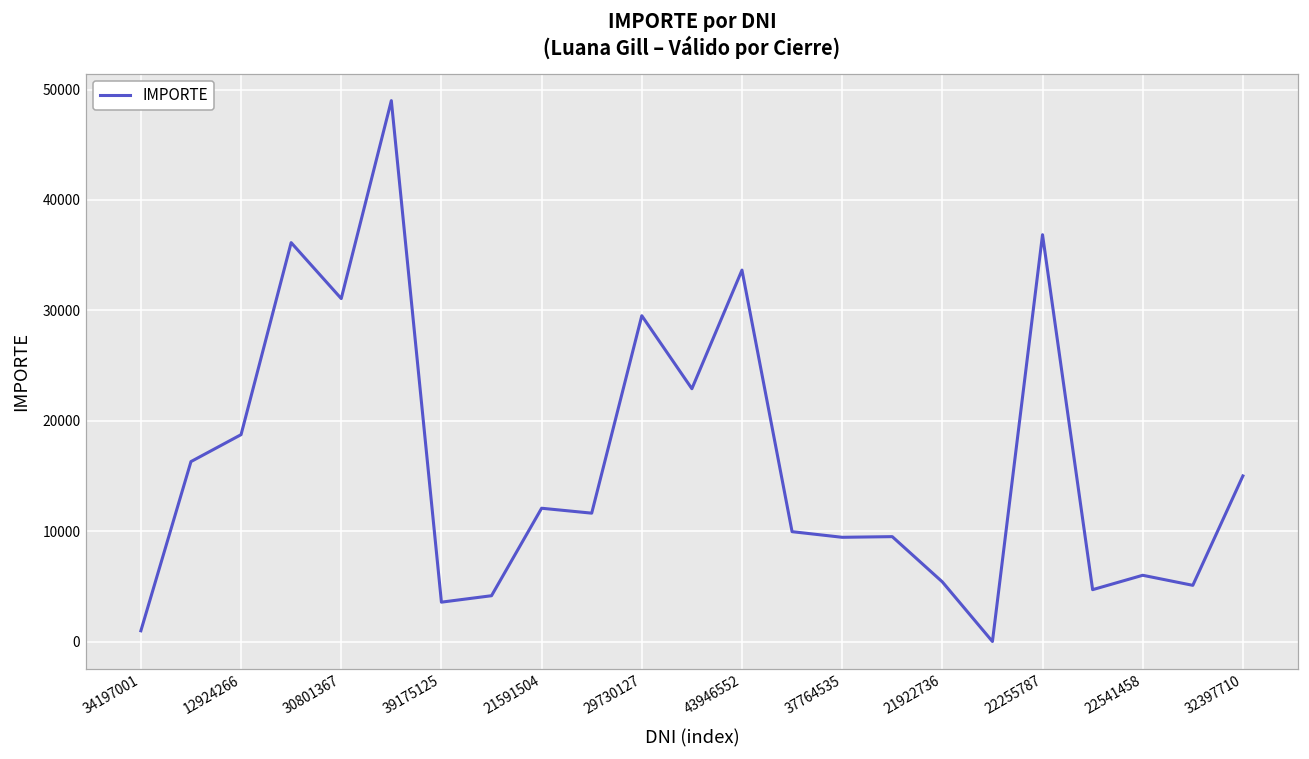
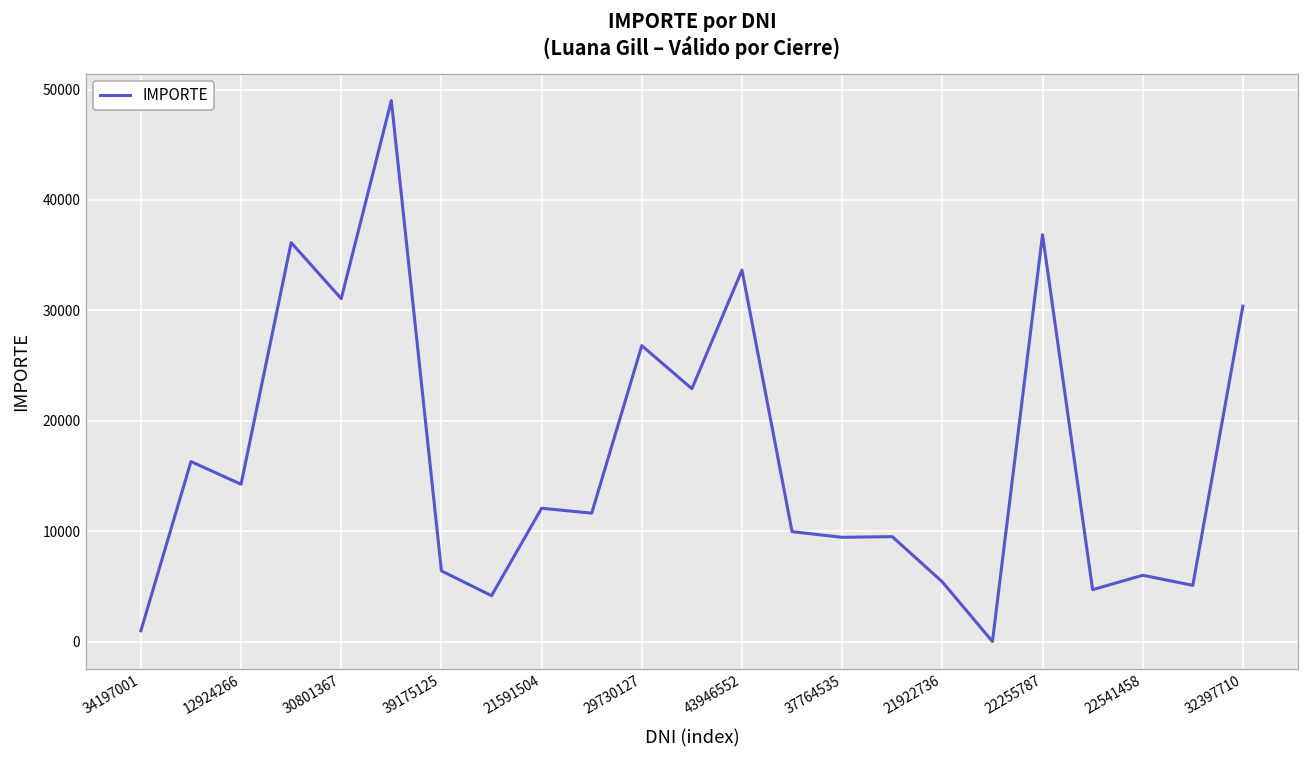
12924266: 18700 -> 14200
39175125: 3600 -> 6400
29730127: 29500 -> 26800
32397710: 15000 -> 30400
